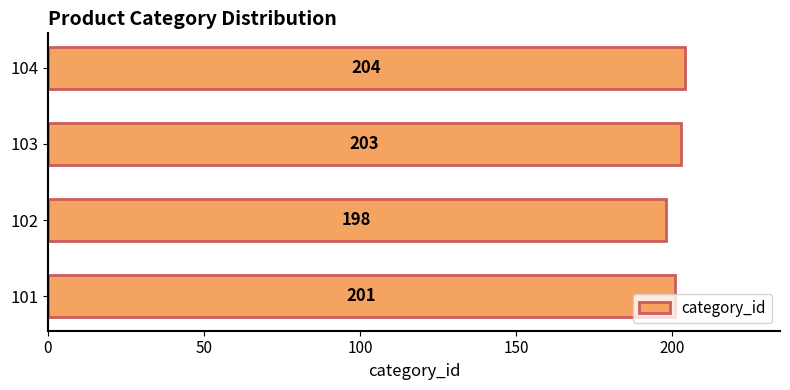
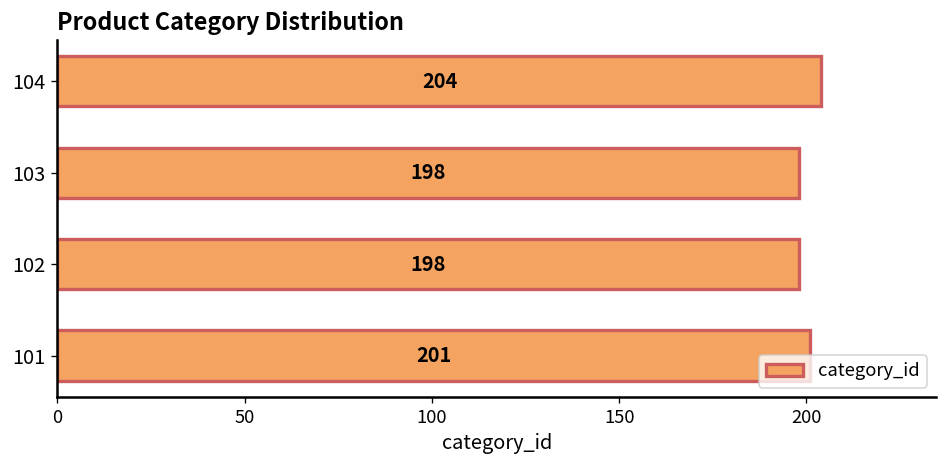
103: 203 -> 198
